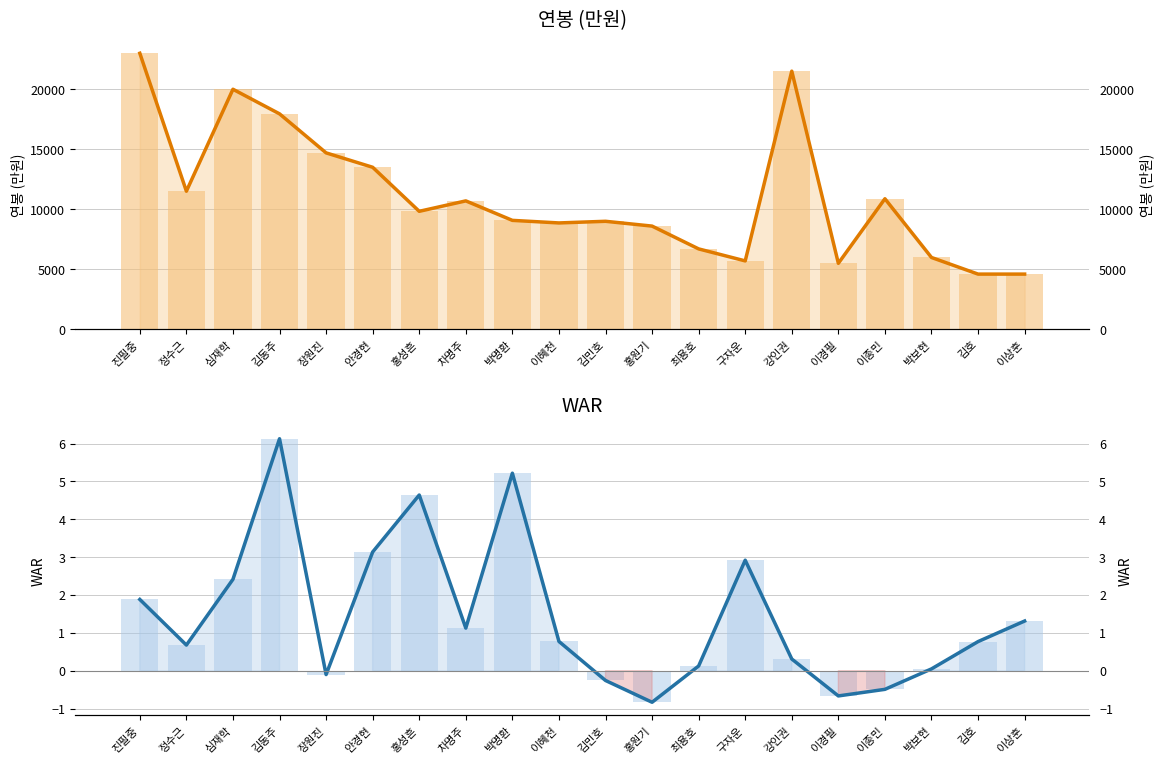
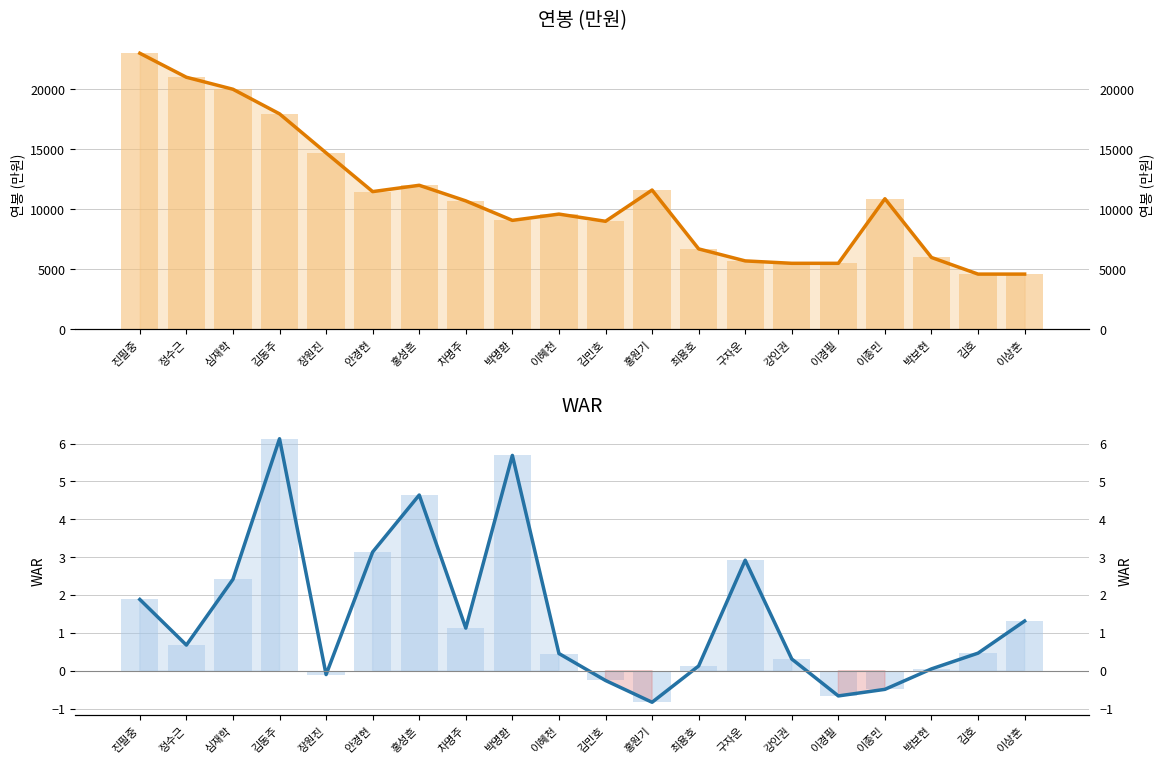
연봉 (만원), 정수근: 11500 -> 21000
연봉 (만원), 안경현: 13500 -> 11500
연봉 (만원), 홍성흔: 9800 -> 12000
연봉 (만원), 이혜천: 8900 -> 9600
연봉 (만원), 홍원기: 8600 -> 11600
연봉 (만원), 강인권: 21500 -> 5500
WAR, 박명환: 5.2 -> 5.7
WAR, 이혜천: 0.8 -> 0.5
WAR, 김호: 0.8 -> 0.5
